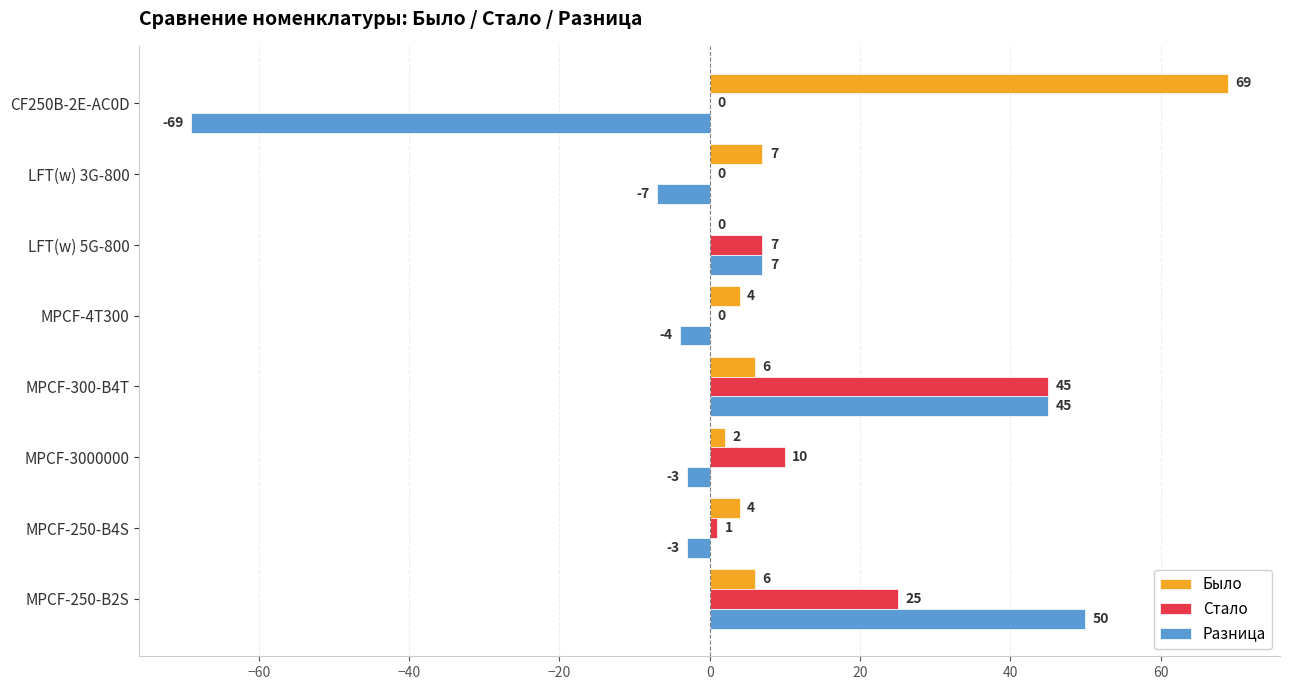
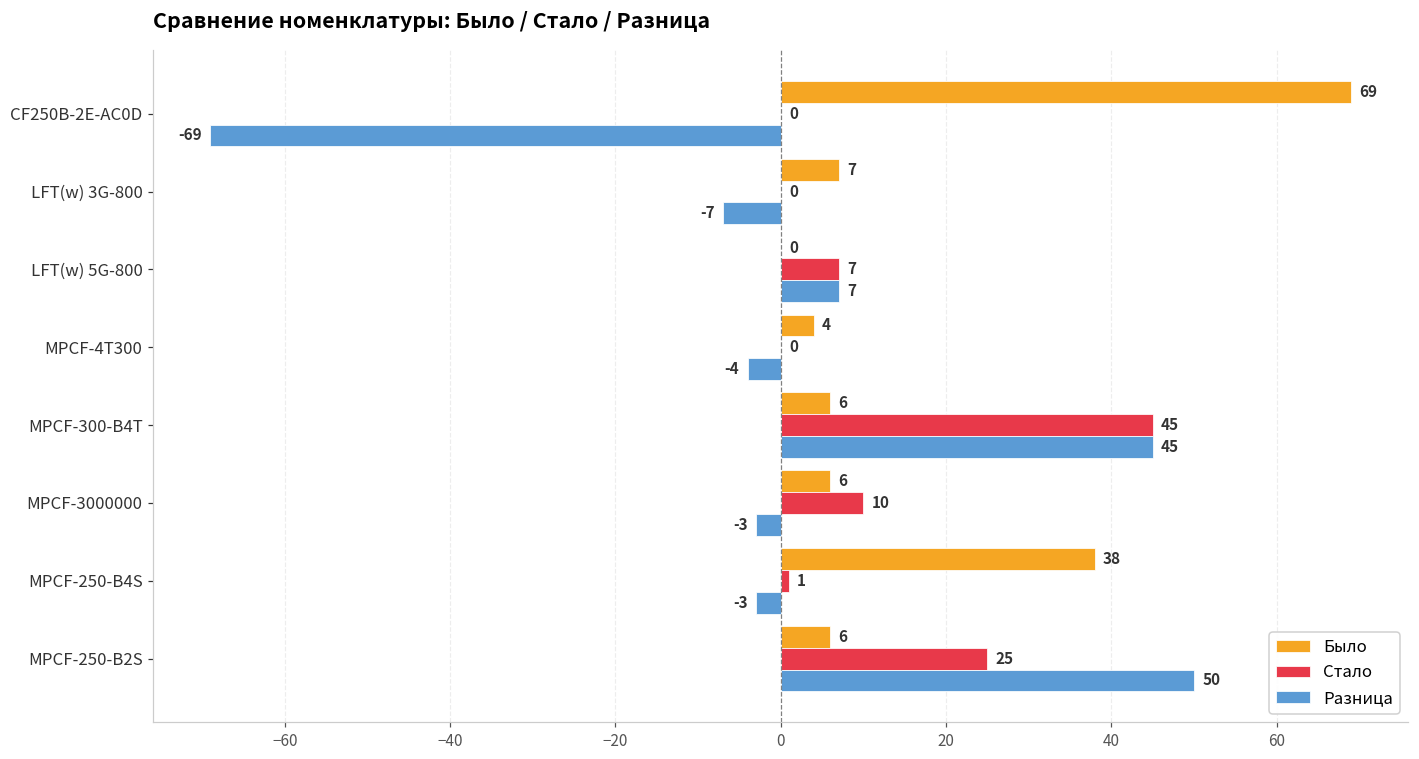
Было, MPCF-3000000: 2 -> 6
Было, MPCF-250-B4S: 4 -> 38
